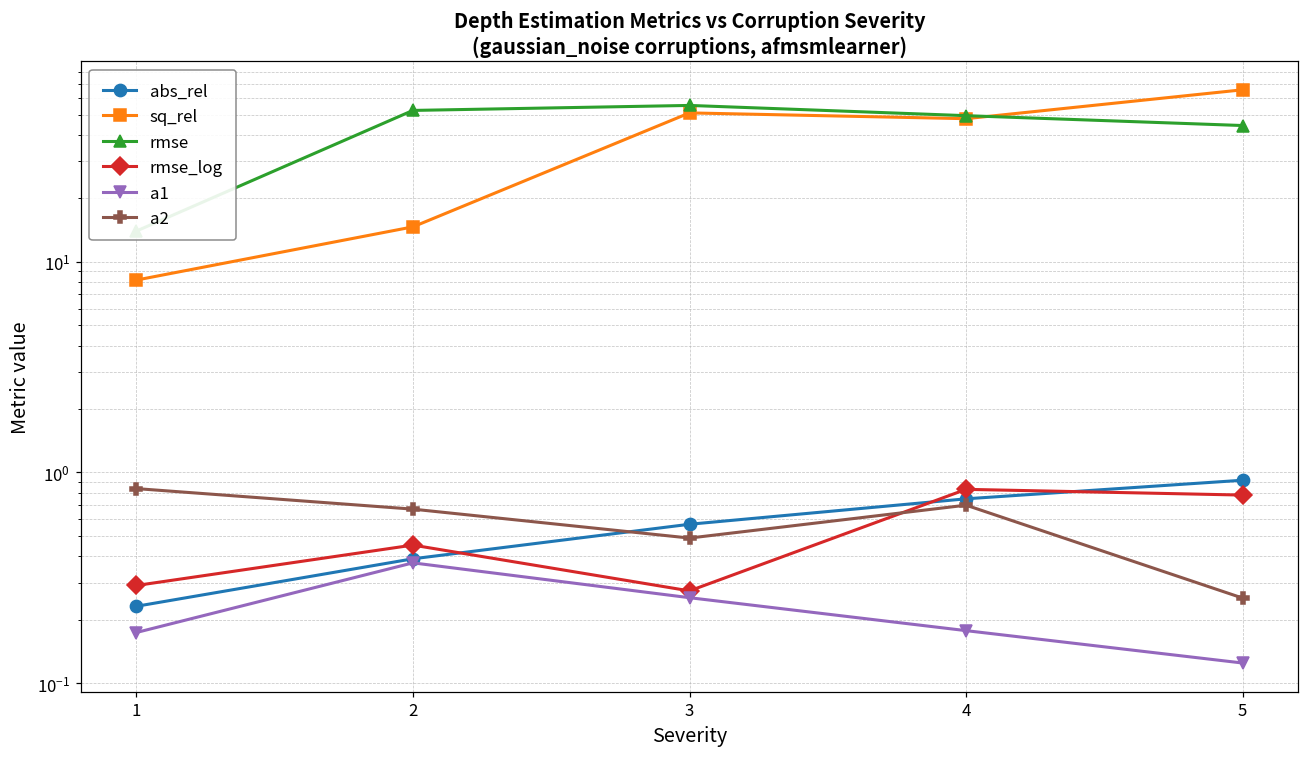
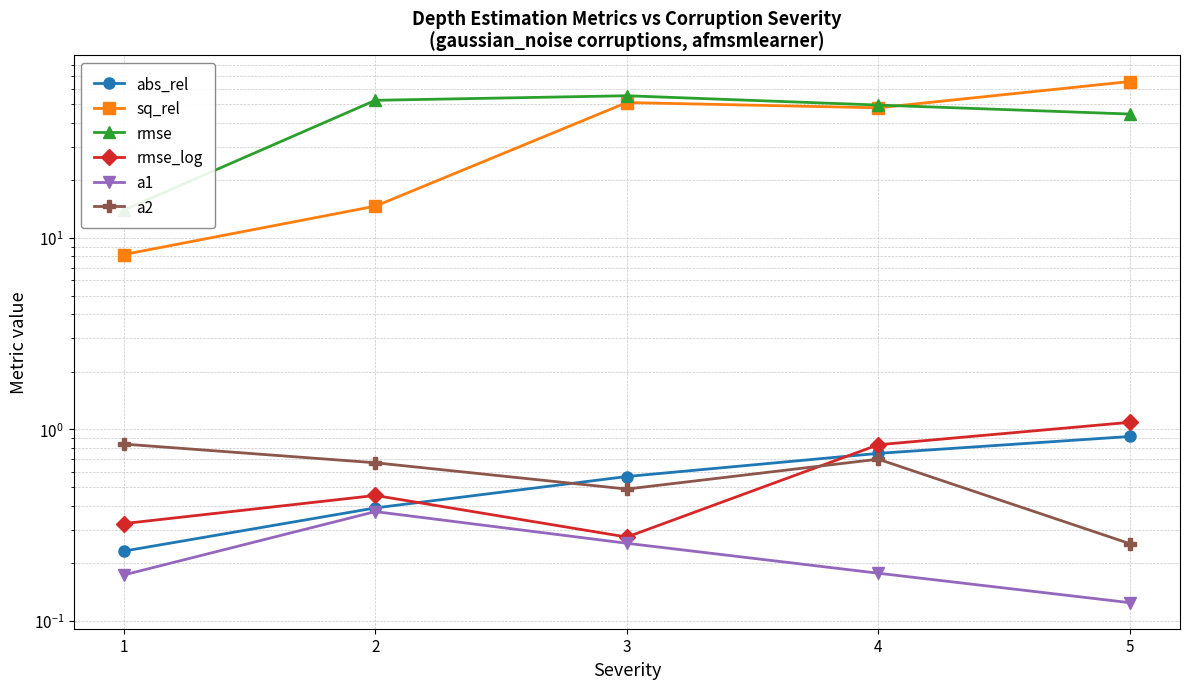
rmse_log, 1: 0.29 -> 0.32
rmse_log, 5: 0.78 -> 1.1
